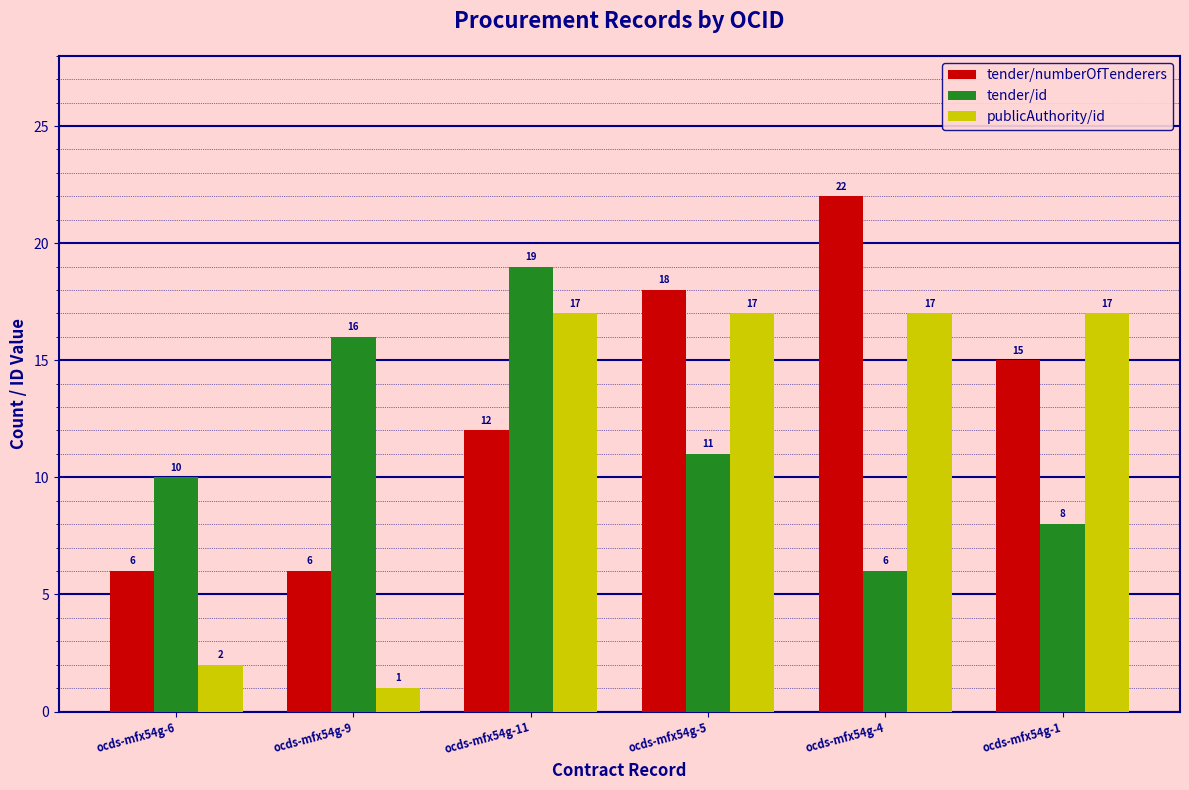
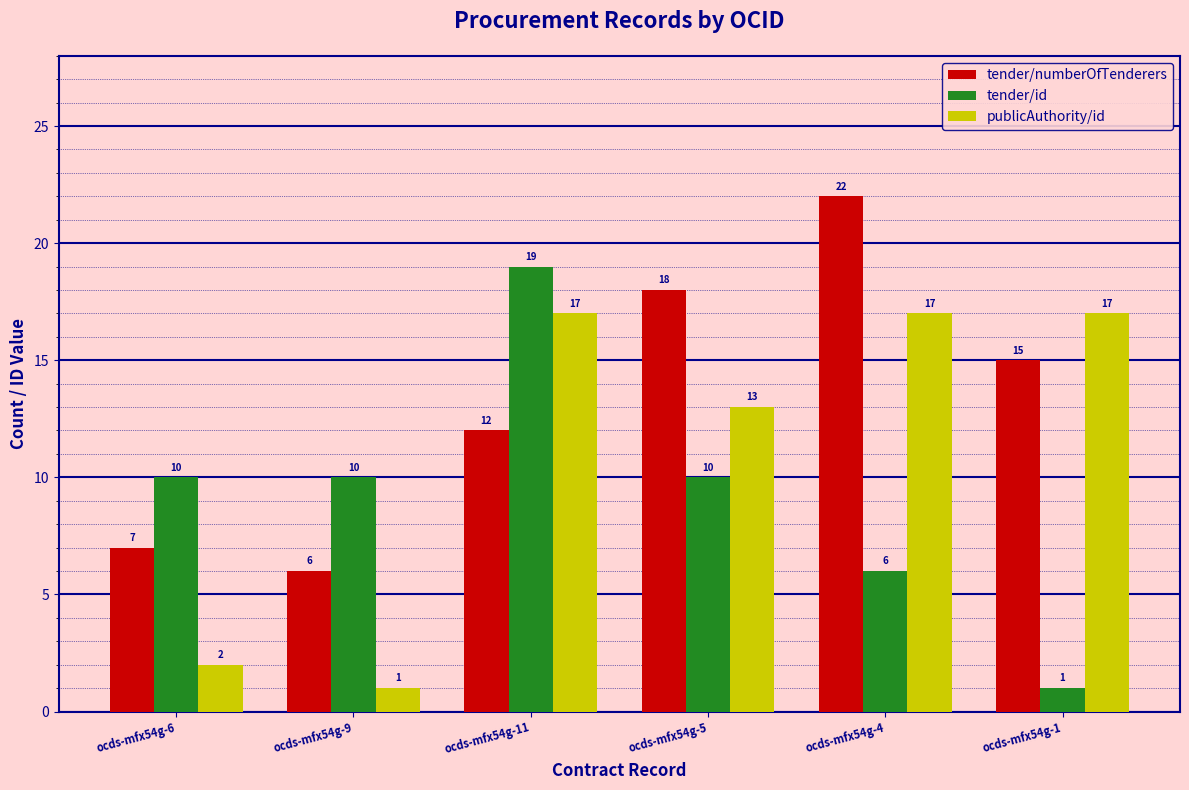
tender/numberOfTenderers, ocds-mfx54g-6: 6 -> 7
tender/id, ocds-mfx54g-9: 16 -> 10
tender/id, ocds-mfx54g-5: 11 -> 10
publicAuthority/id, ocds-mfx54g-5: 17 -> 13
tender/id, ocds-mfx54g-1: 8 -> 1
